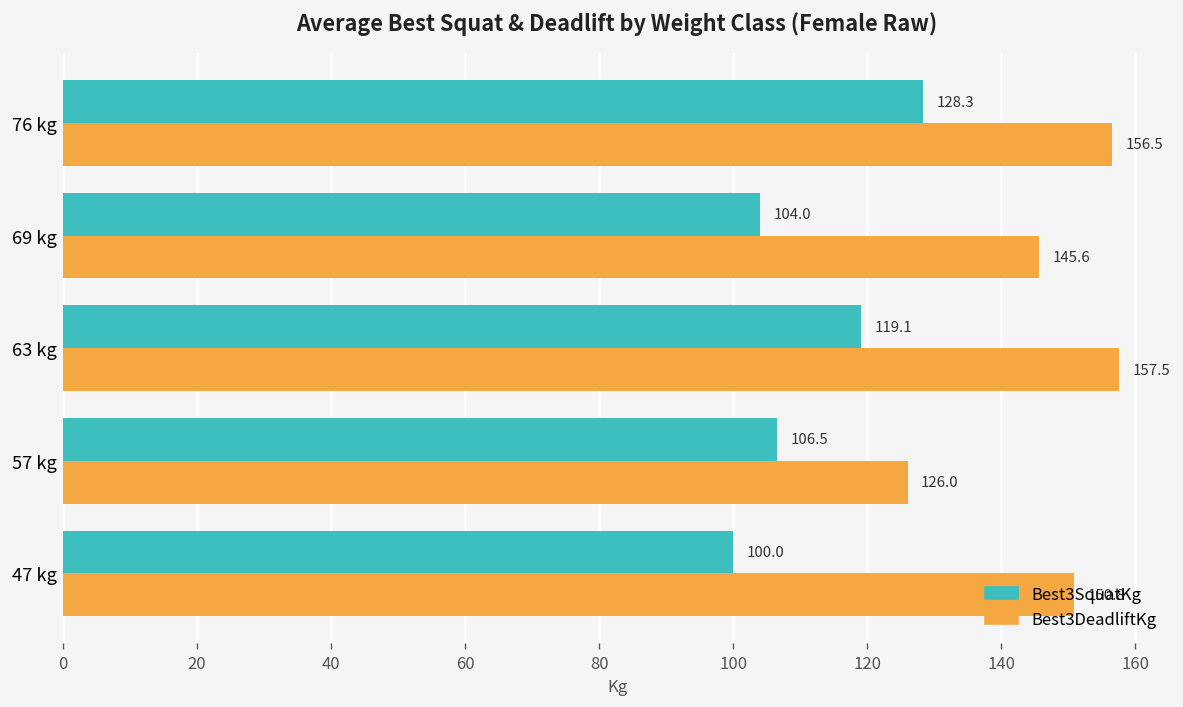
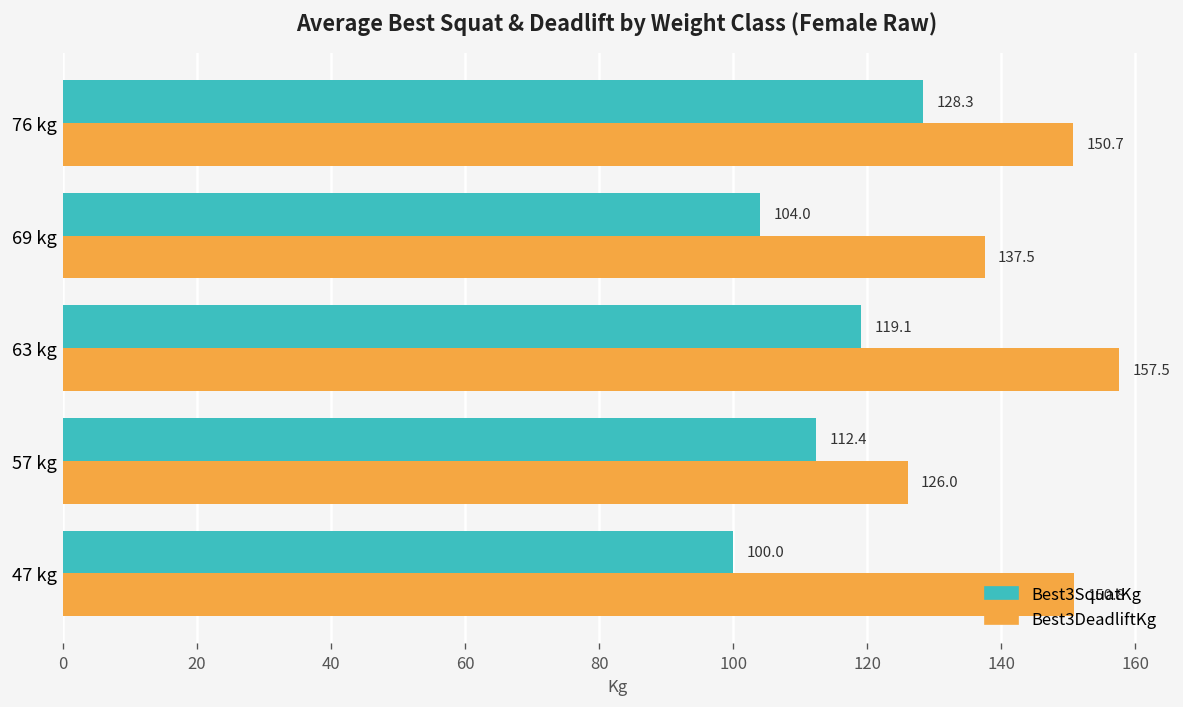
Best3DeadliftKg, 76 kg: 156.5 -> 150.7
Best3DeadliftKg, 69 kg: 145.6 -> 137.5
Best3SquatKg, 57 kg: 106.5 -> 112.4
